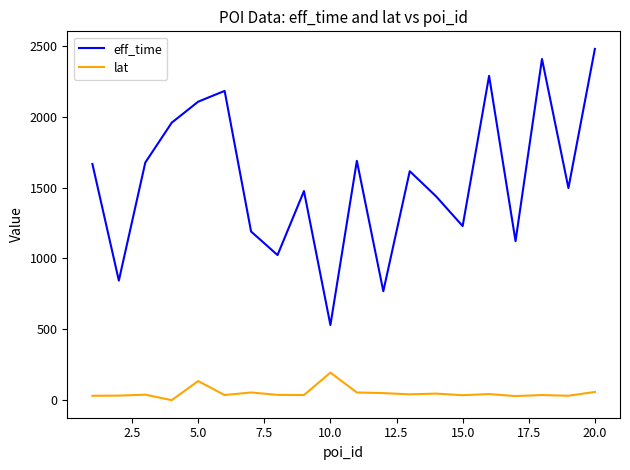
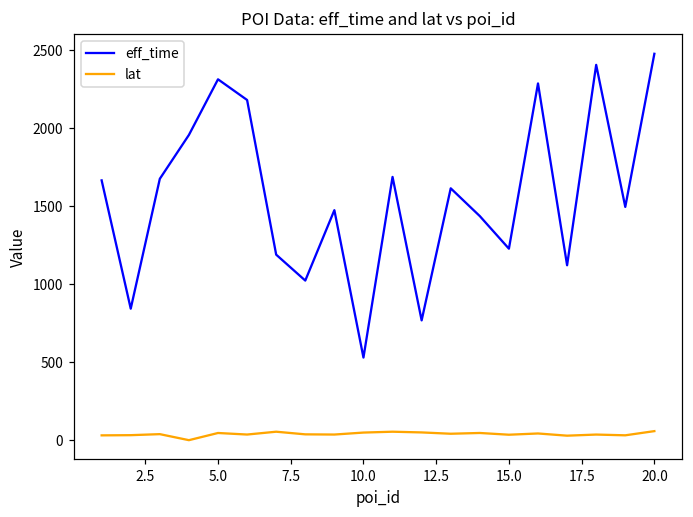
eff_time, 5.0: 2110 -> 2310
lat, 5.0: 140 -> 50
lat, 10.0: 200 -> 50
